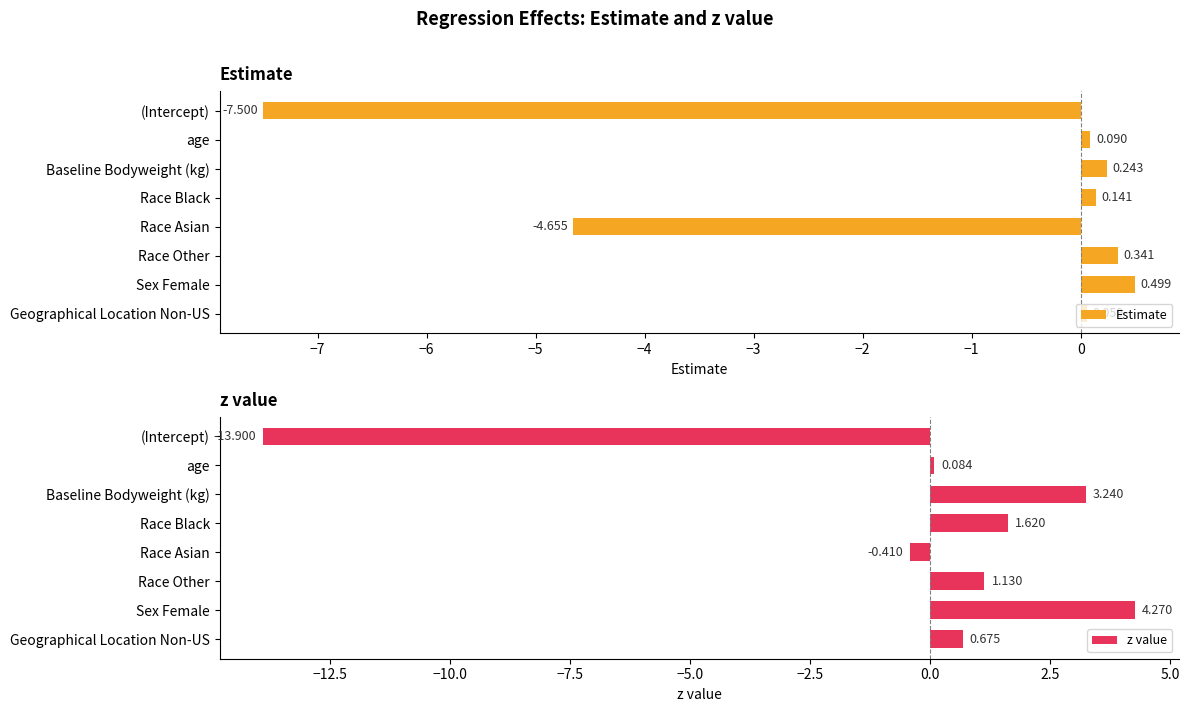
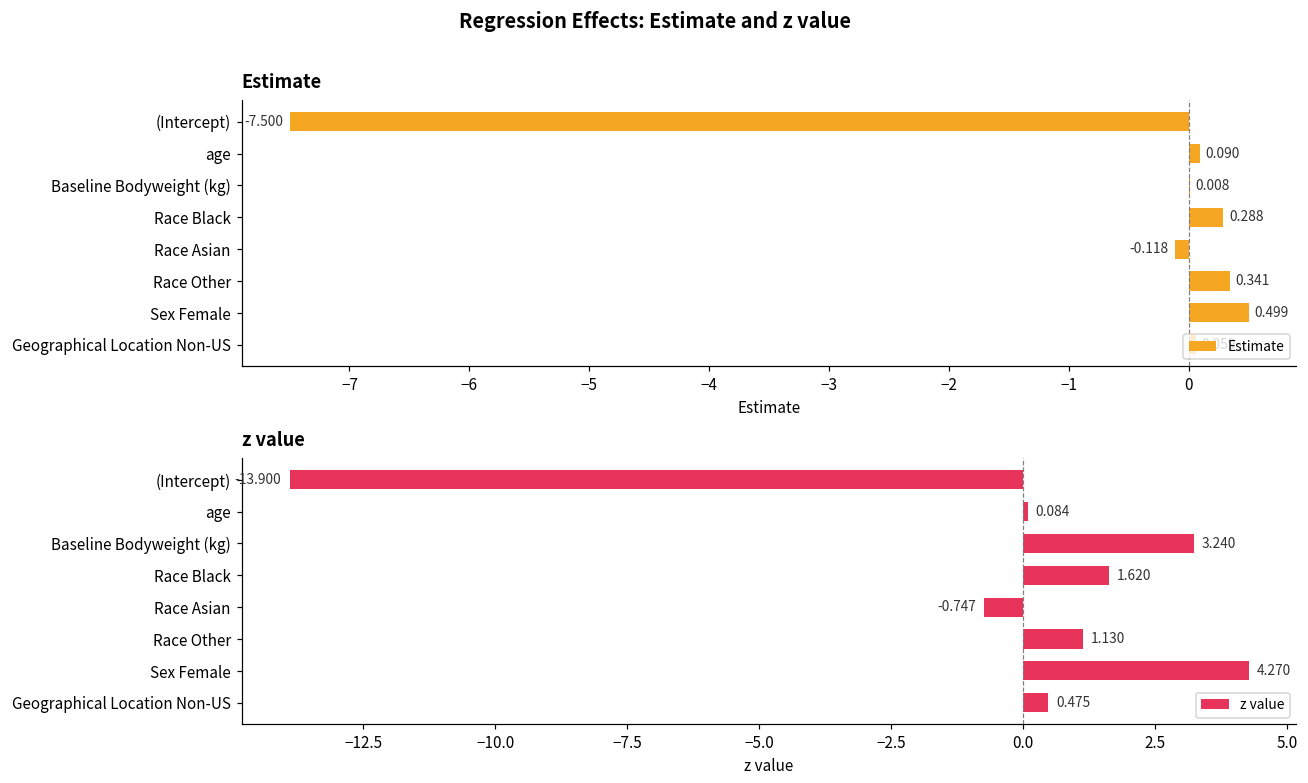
Estimate, Baseline Bodyweight (kg): 0.243 -> 0.008
Estimate, Race Black: 0.141 -> 0.288
Estimate, Race Asian: -4.655 -> -0.118
z value, Race Asian: -0.410 -> -0.747
z value, Geographical Location Non-US: 0.675 -> 0.475
